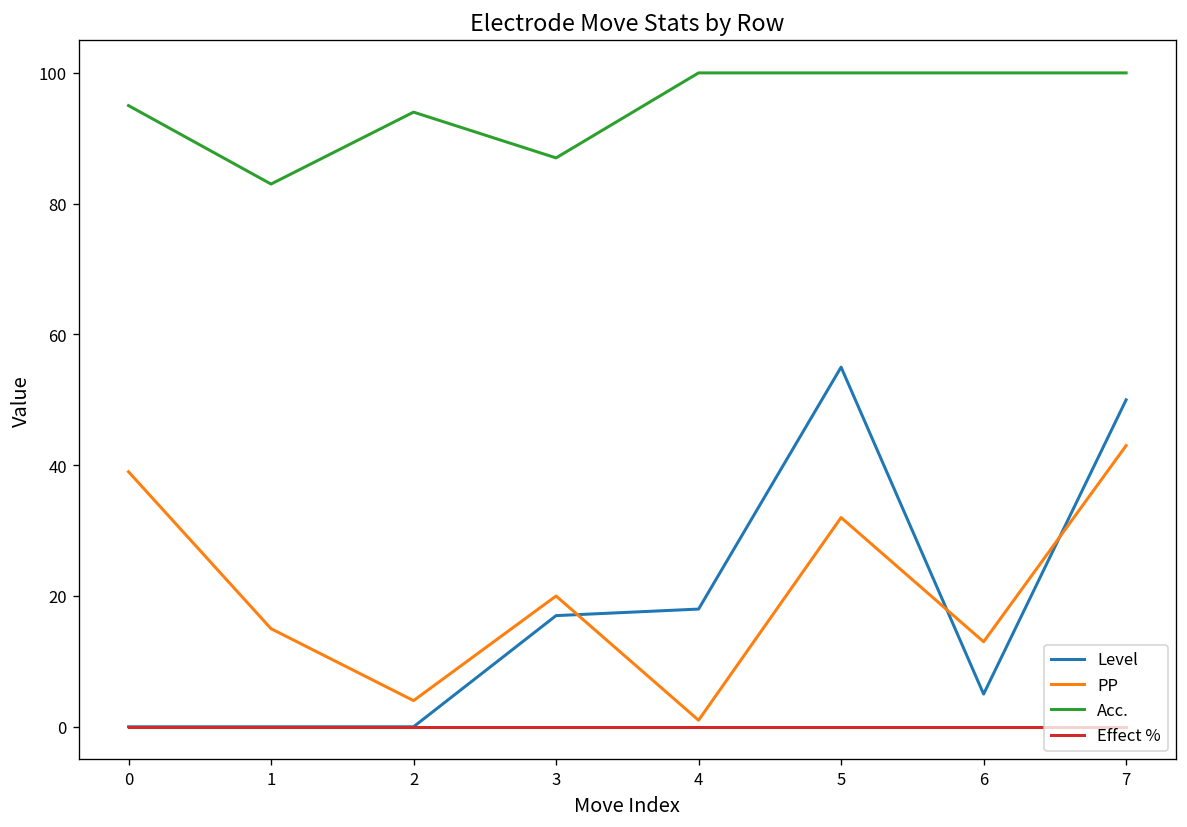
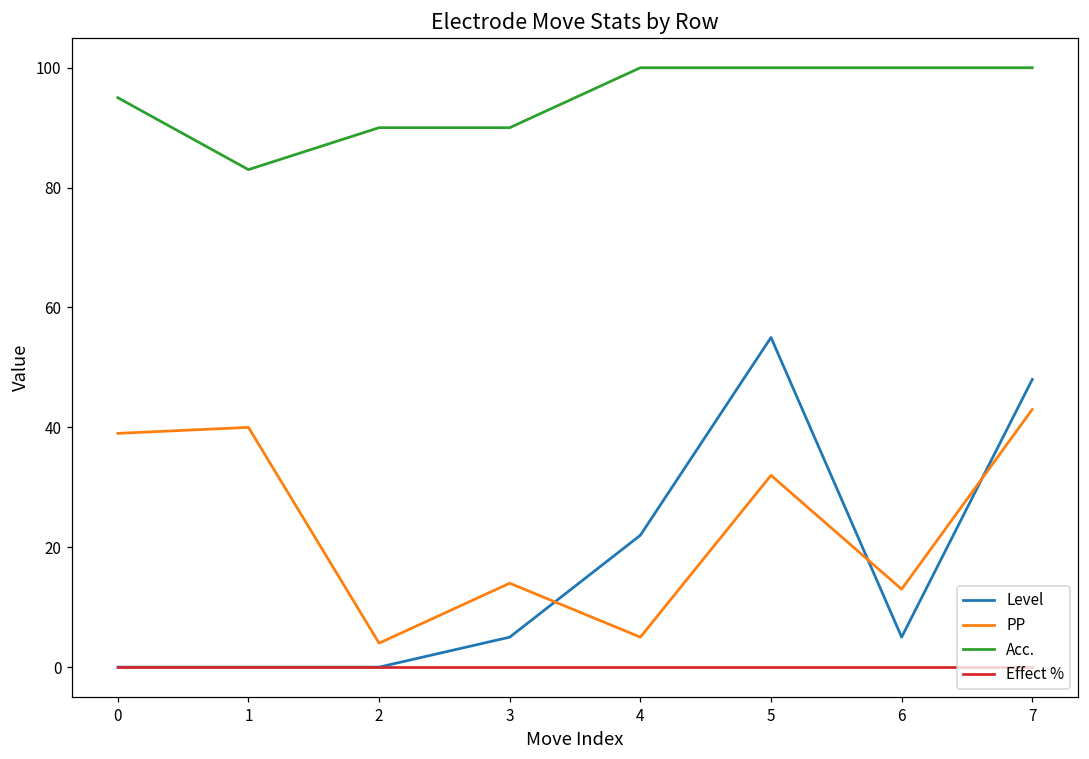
PP, 1: 15 -> 40
Acc., 2: 94 -> 90
Level, 3: 17 -> 5
PP, 3: 20 -> 14
Acc., 3: 87 -> 90
Level, 4: 18 -> 22
PP, 4: 1 -> 5
Level, 7: 50 -> 48
